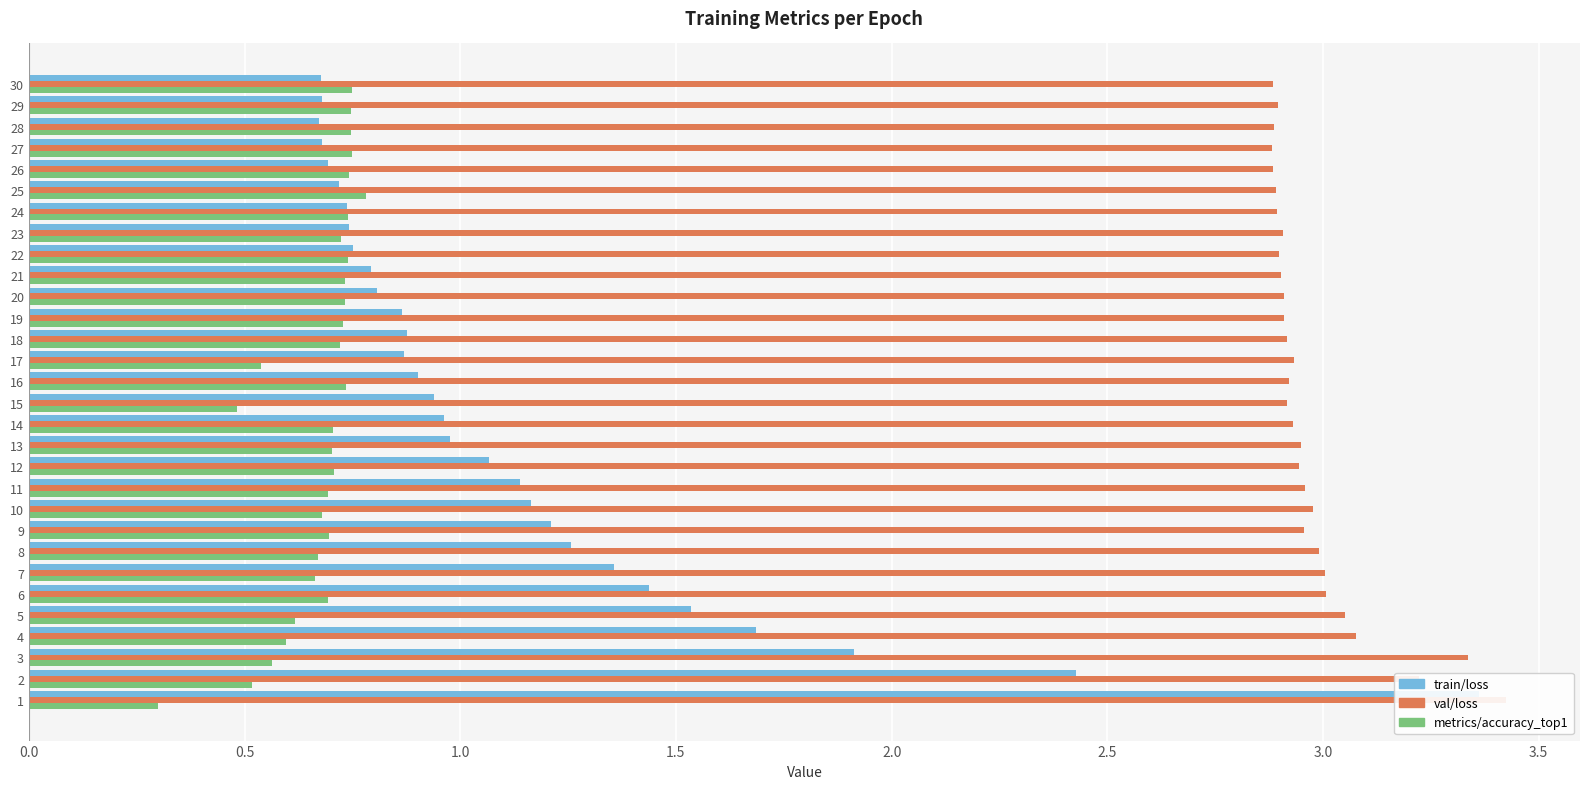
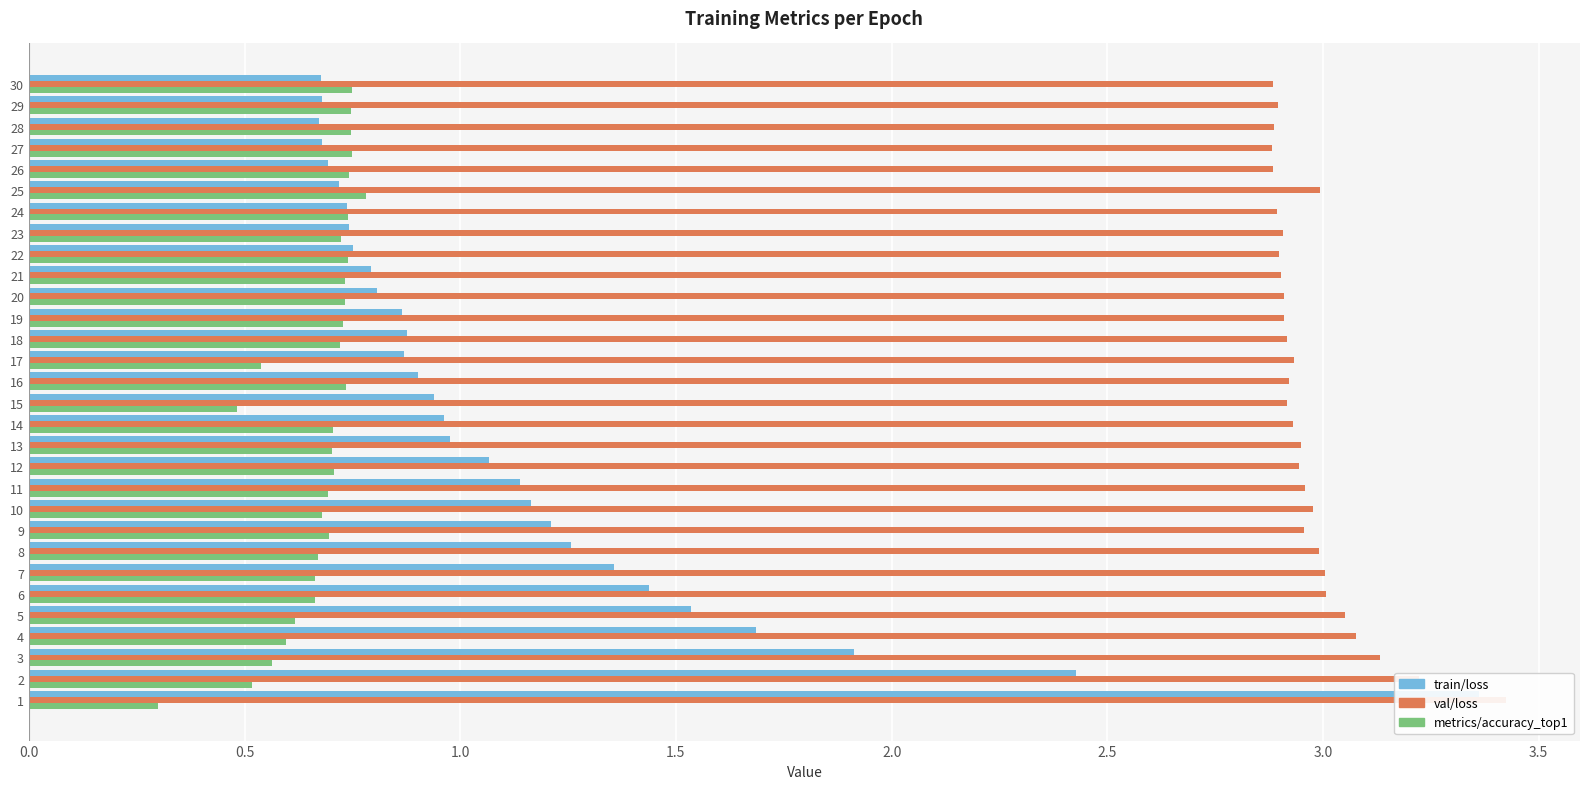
val/loss, 25: 2.89 -> 2.99
metrics/accuracy_top1, 6: 0.69 -> 0.66
val/loss, 3: 3.34 -> 3.13
